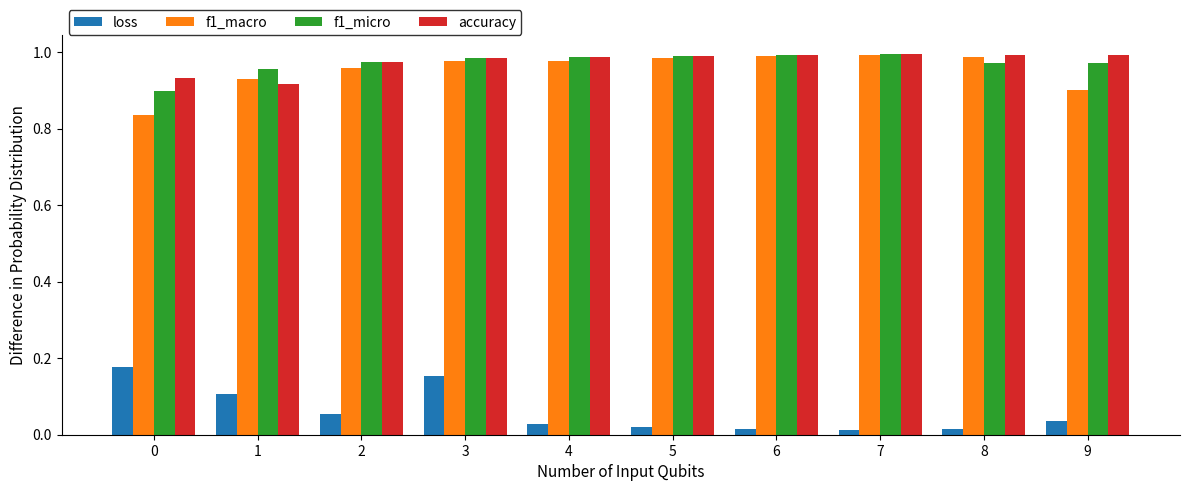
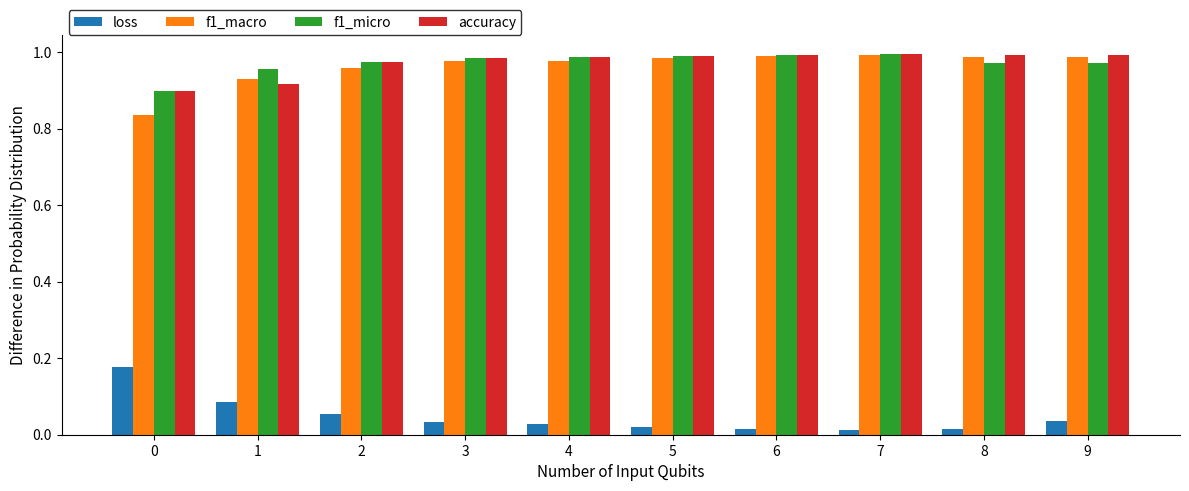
accuracy, 0: 0.93 -> 0.90
loss, 1: 0.11 -> 0.09
loss, 3: 0.15 -> 0.03
f1_macro, 9: 0.90 -> 0.99
